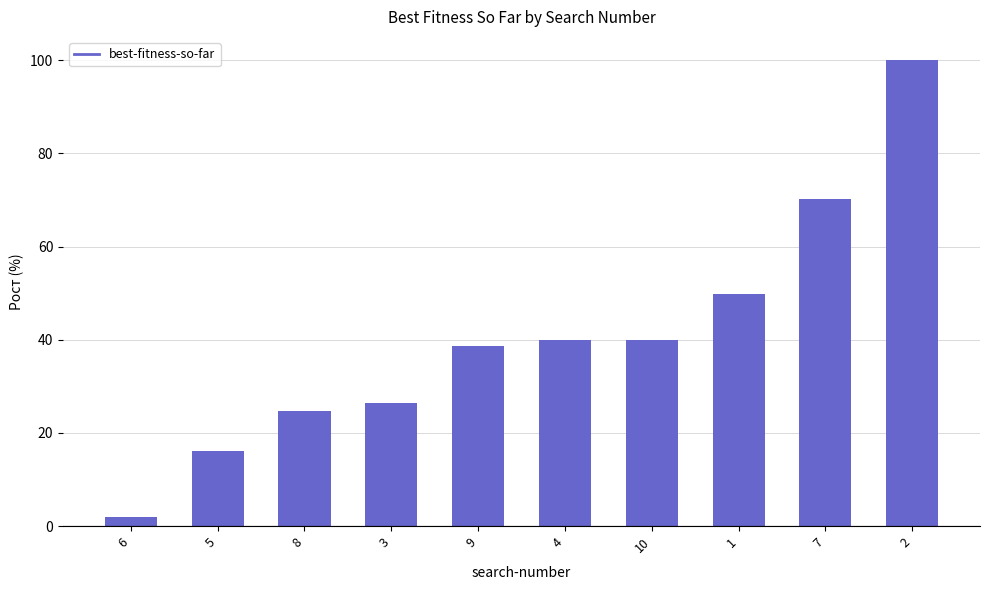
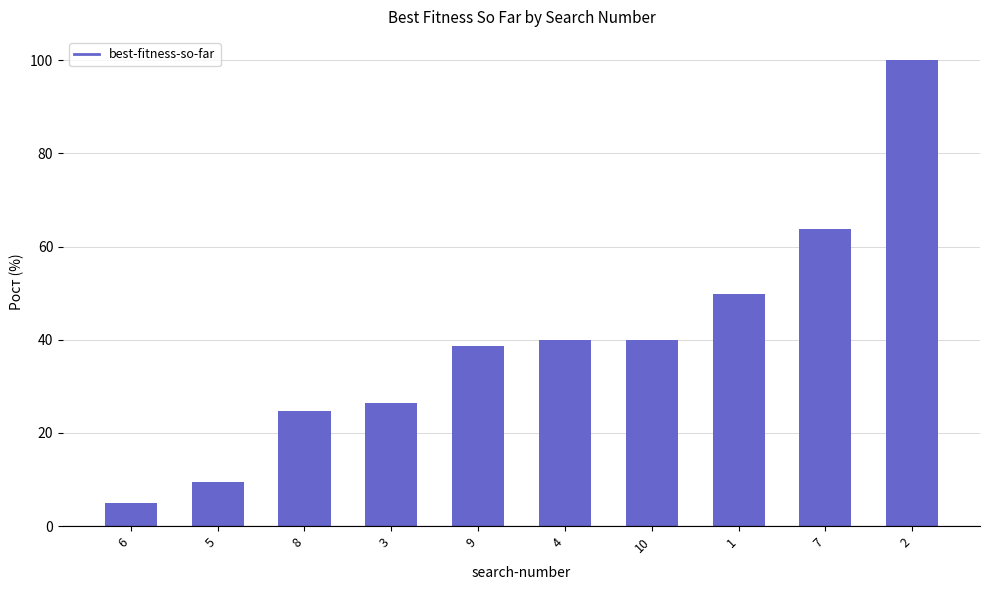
6: 2 -> 5
5: 16 -> 9
7: 70 -> 64
